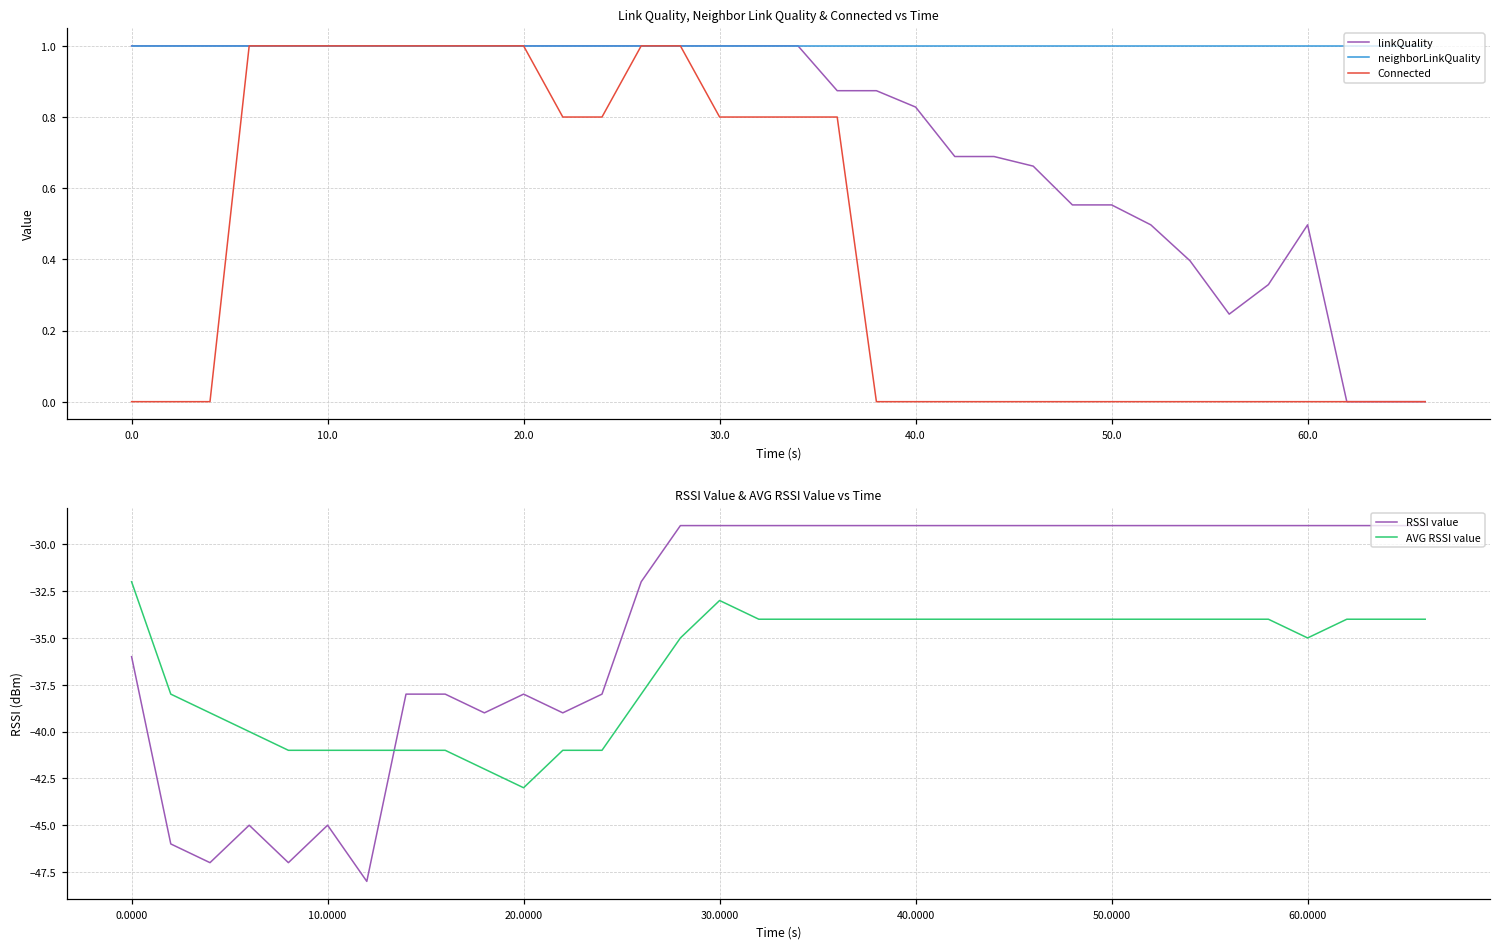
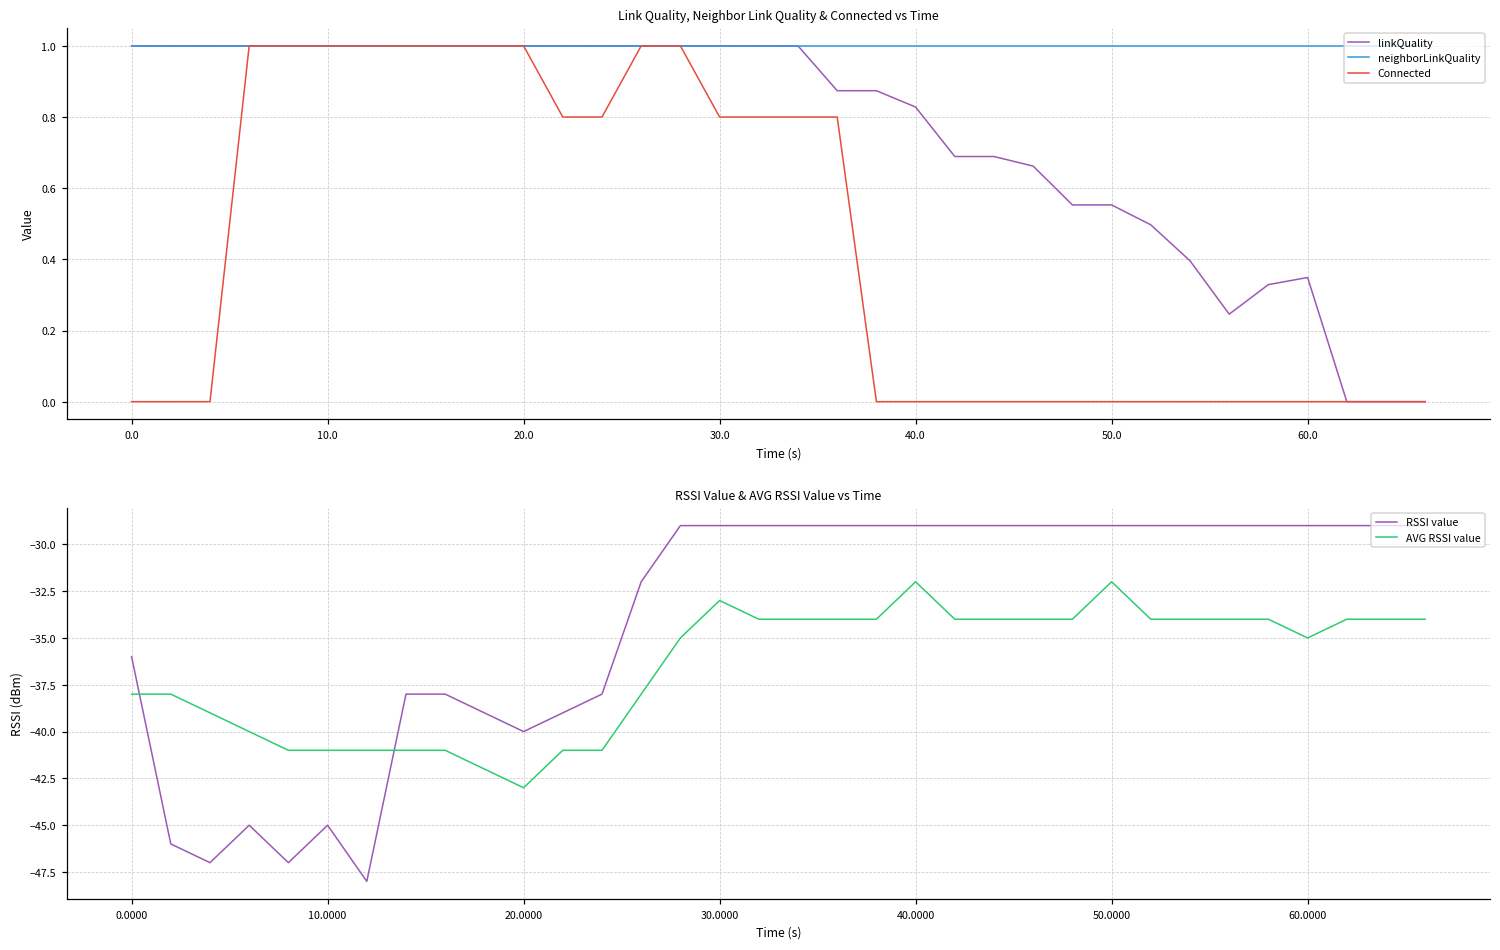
Link Quality, Neighbor Link Quality & Connected vs Time, linkQuality, 60.0: 0.50 -> 0.35
RSSI Value & AVG RSSI Value vs Time, AVG RSSI value, 0.0000: -32 -> -38
RSSI Value & AVG RSSI Value vs Time, RSSI value, 20.0000: -38 -> -40
RSSI Value & AVG RSSI Value vs Time, AVG RSSI value, 40.0000: -34 -> -32
RSSI Value & AVG RSSI Value vs Time, AVG RSSI value, 50.0000: -34 -> -32
